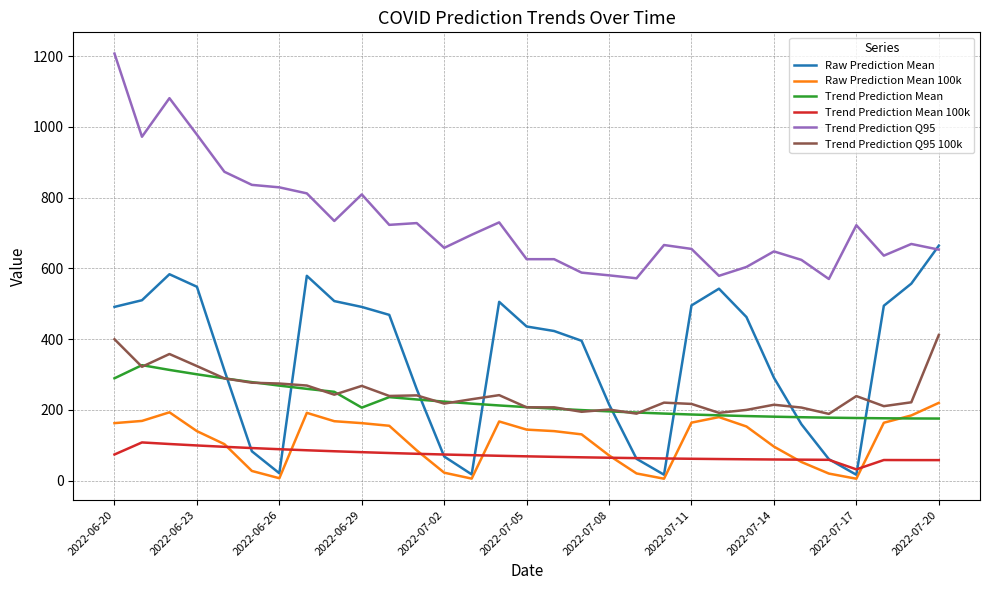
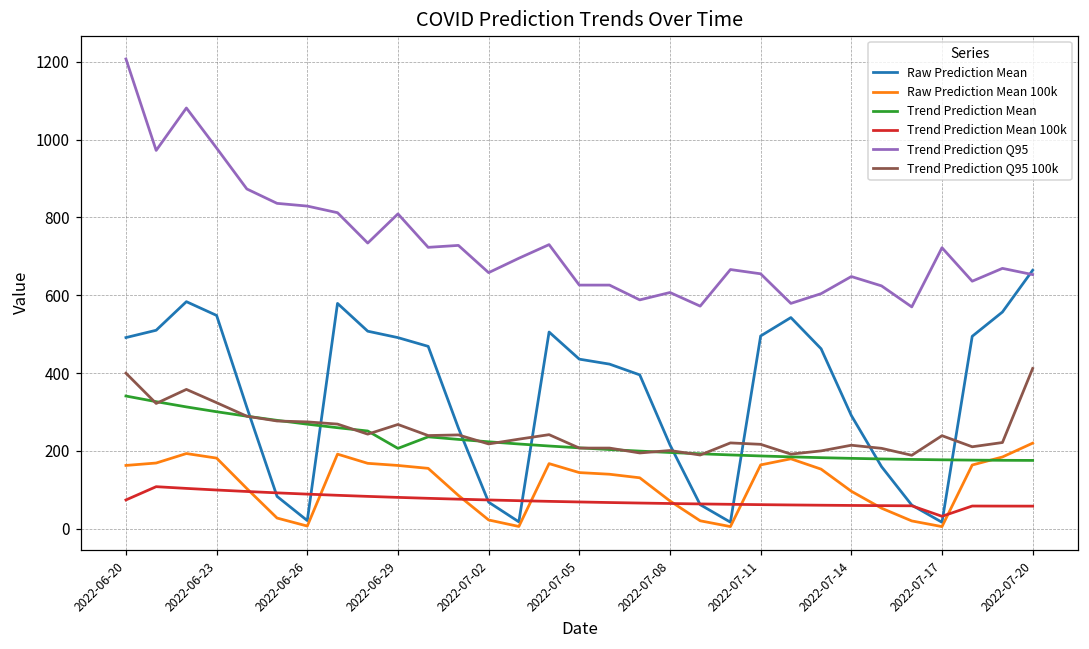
Trend Prediction Mean, 2022-06-20: 290 -> 340
Raw Prediction Mean 100k, 2022-06-23: 140 -> 180
Trend Prediction Q95, 2022-07-08: 580 -> 610
